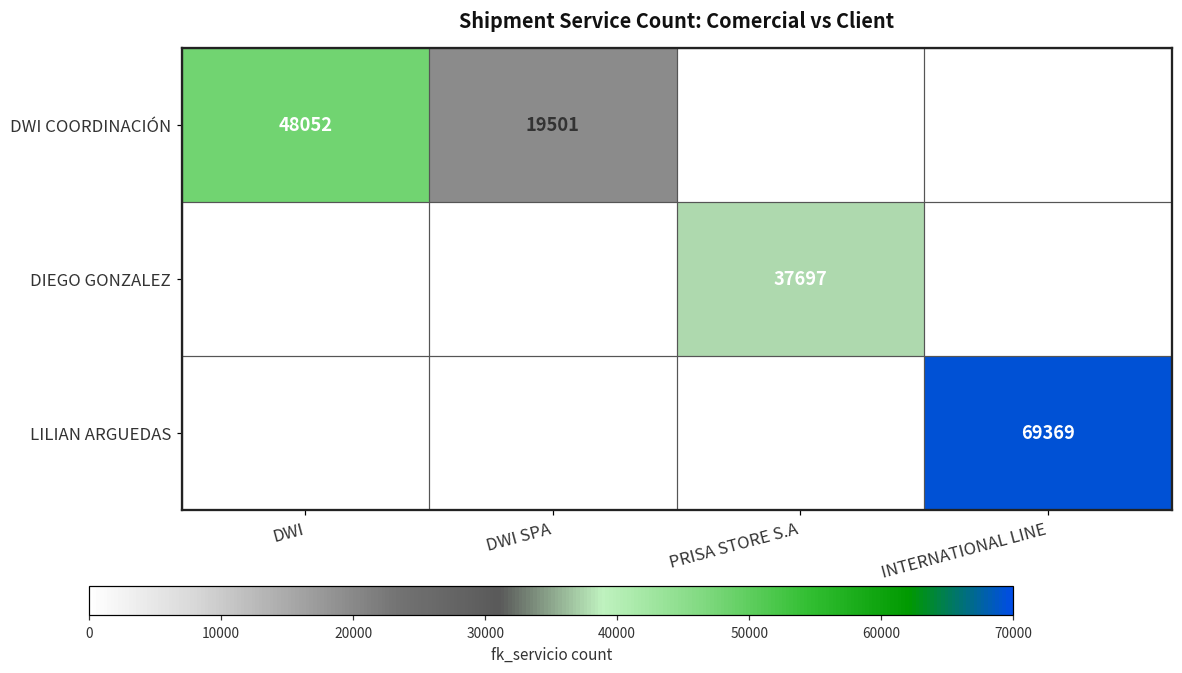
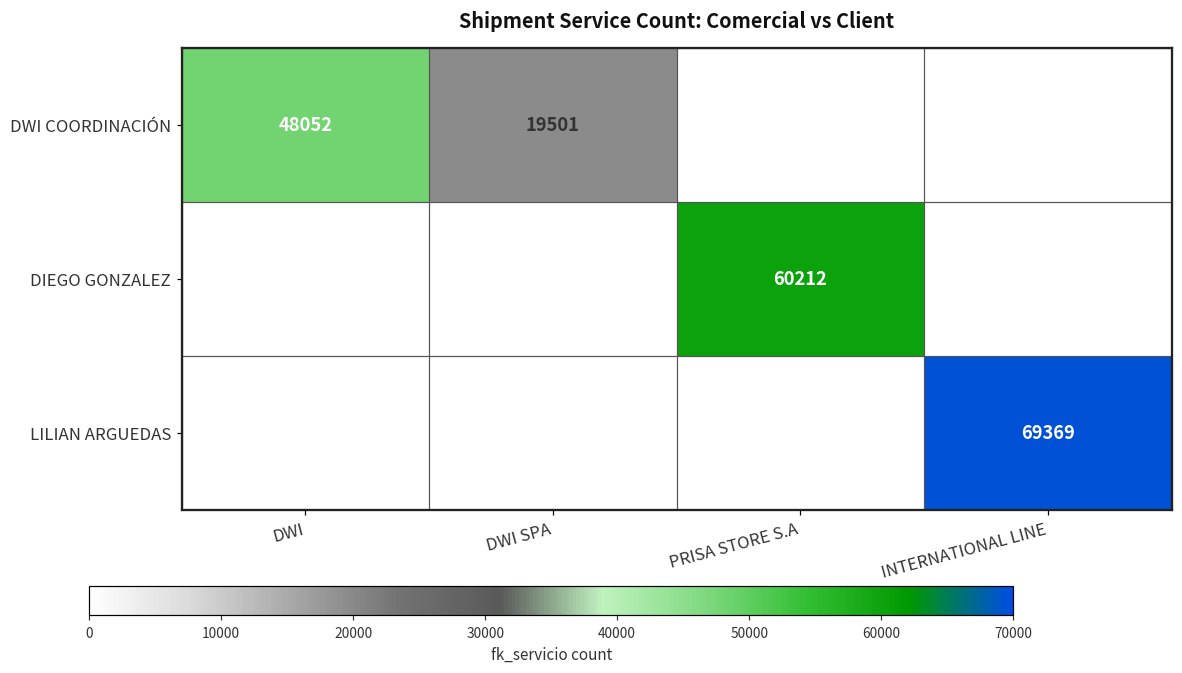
DIEGO GONZALEZ, PRISA STORE S.A: 37697 -> 60212
